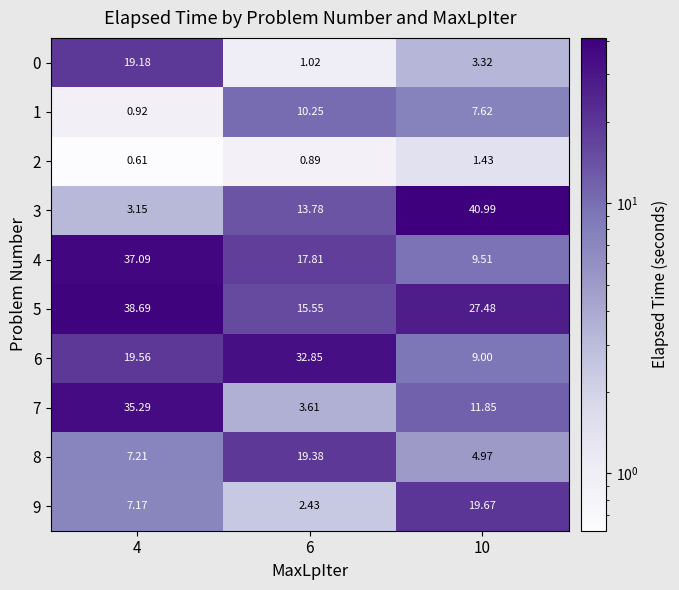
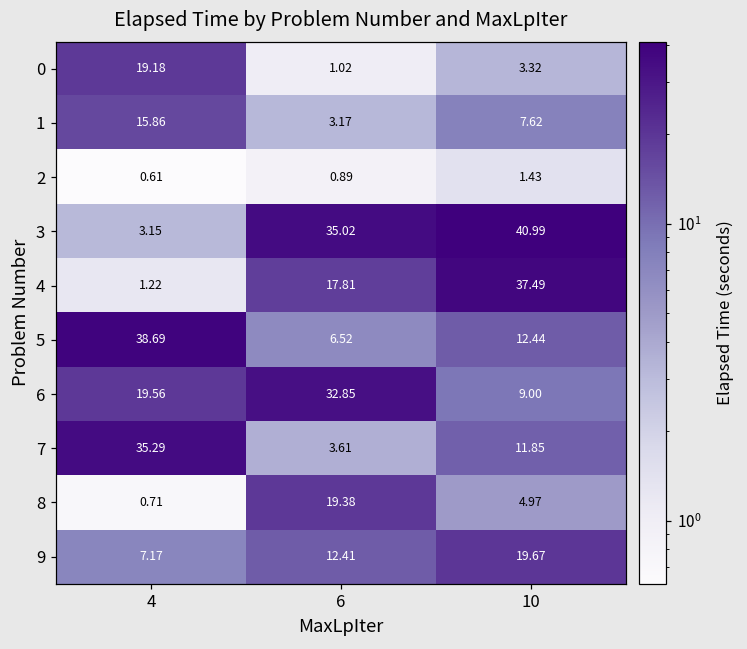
1, 4: 0.92 -> 15.86
1, 6: 10.25 -> 3.17
3, 6: 13.78 -> 35.02
4, 4: 37.09 -> 1.22
4, 10: 9.51 -> 37.49
5, 6: 15.55 -> 6.52
5, 10: 27.48 -> 12.44
8, 4: 7.21 -> 0.71
9, 6: 2.43 -> 12.41
